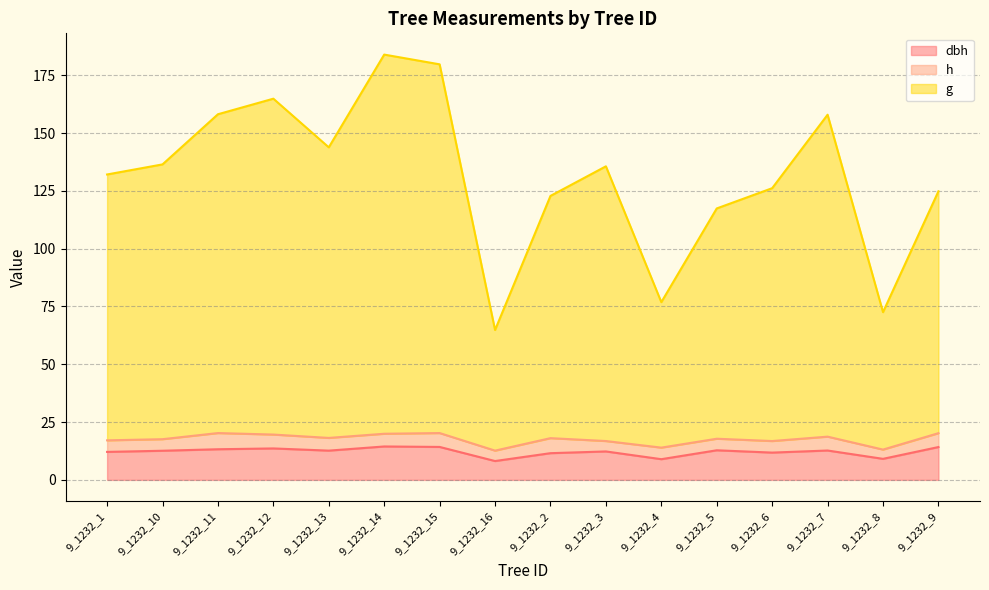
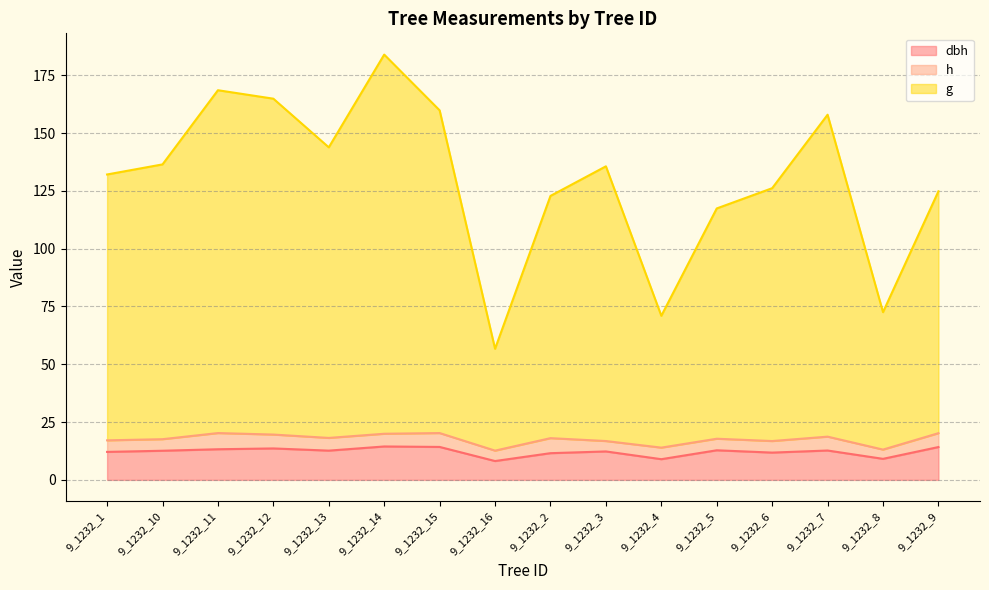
g, 9_1232_11: 138 -> 148
g, 9_1232_15: 159 -> 140
g, 9_1232_16: 52 -> 44
g, 9_1232_4: 63 -> 57
